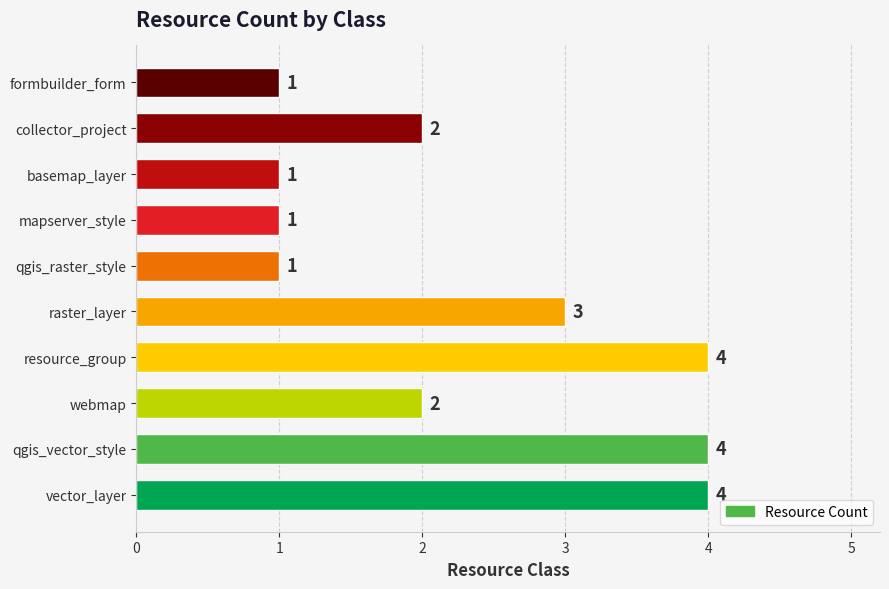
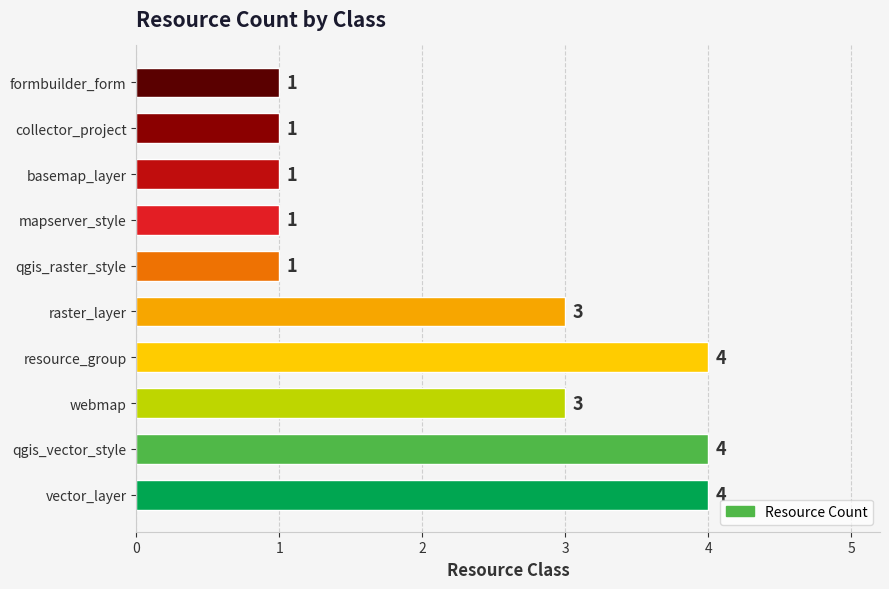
collector_project: 2 -> 1
webmap: 2 -> 3
